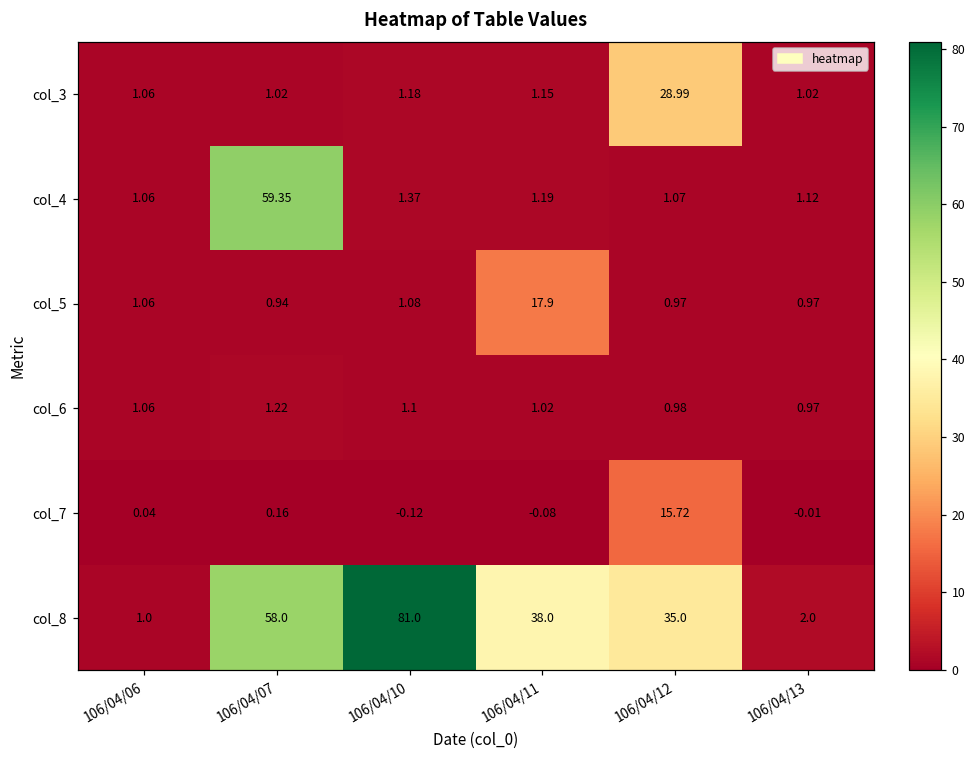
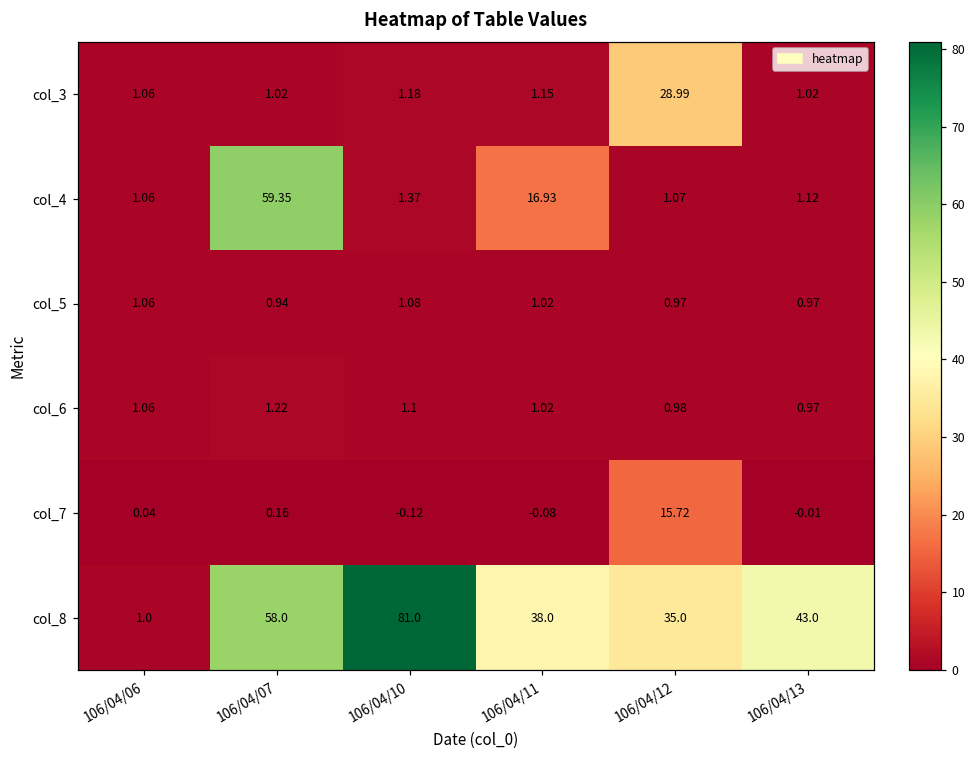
col_4, 106/04/11: 1.19 -> 16.93
col_5, 106/04/11: 17.9 -> 1.02
col_8, 106/04/13: 2.0 -> 43.0
